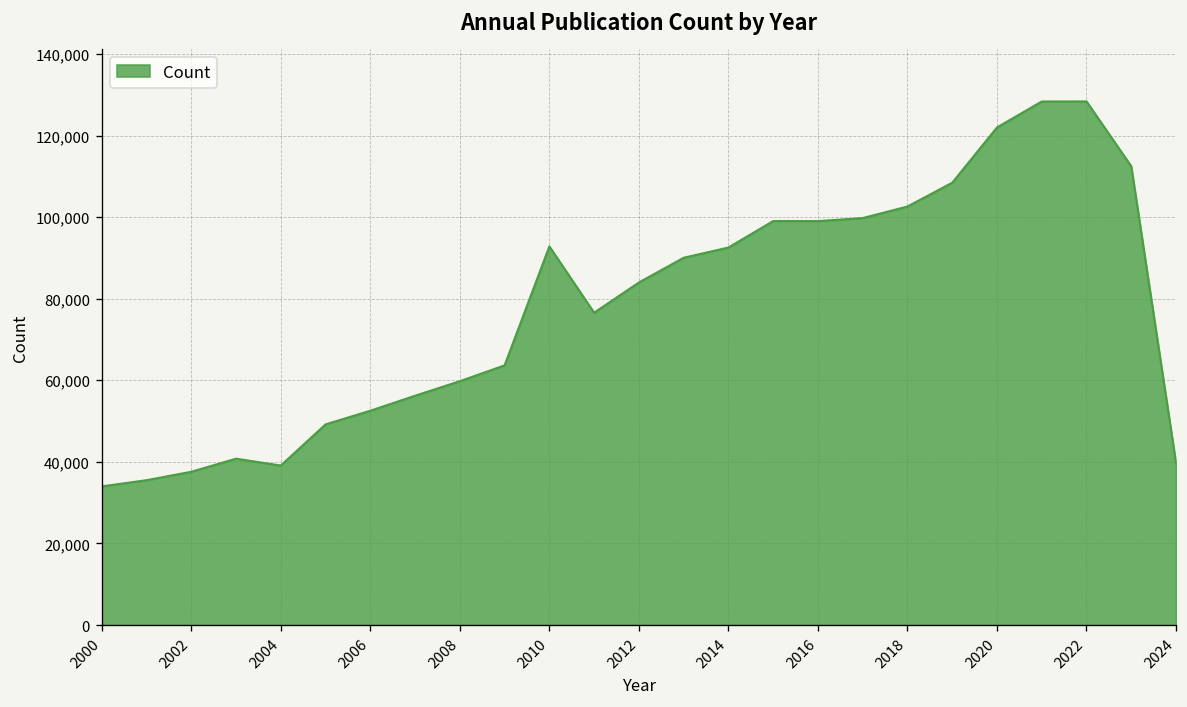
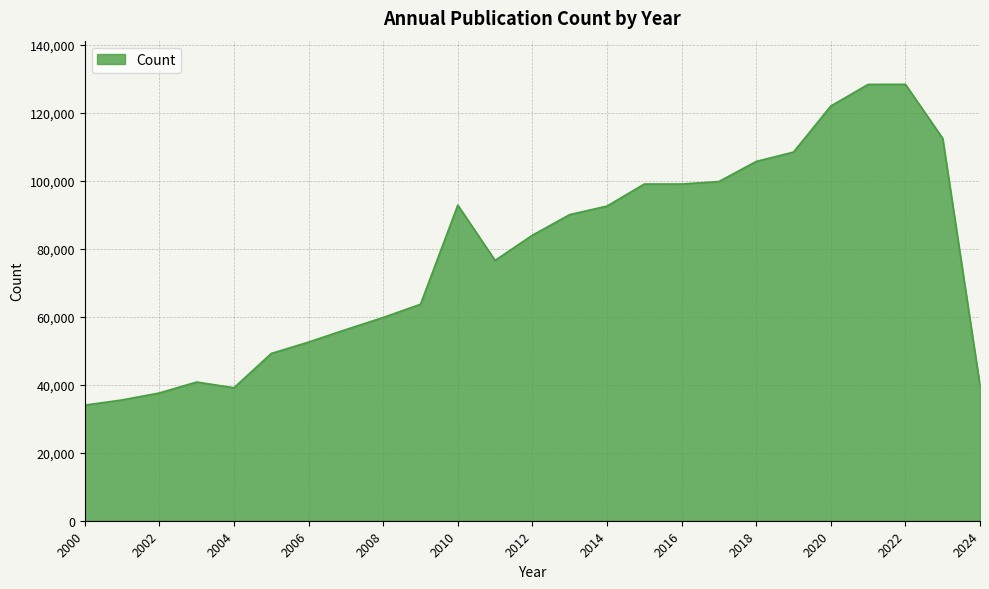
2018: 103,000 -> 106,000
